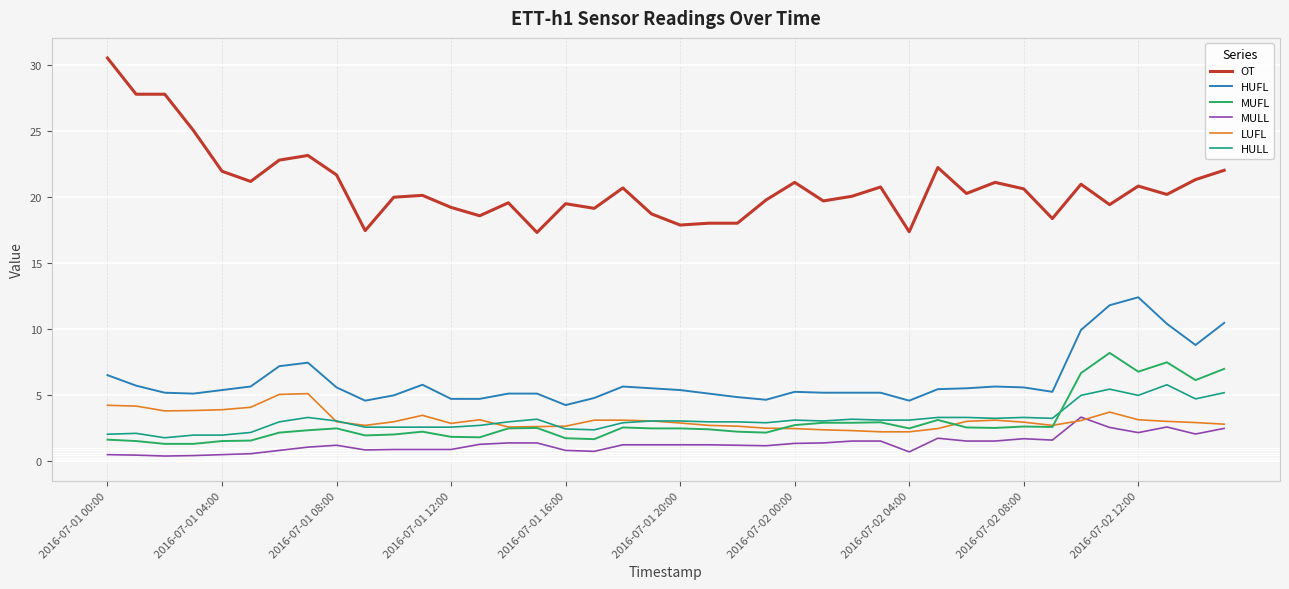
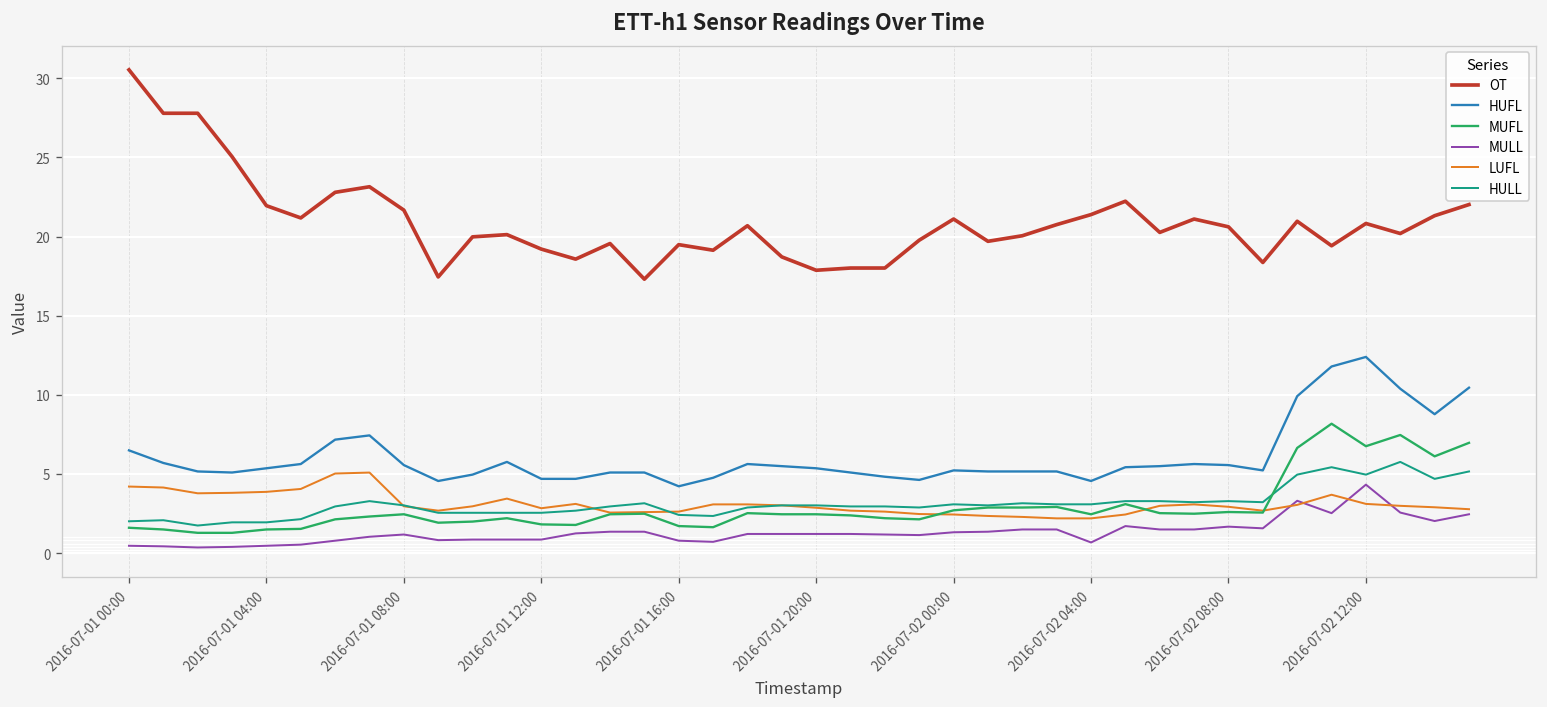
OT, 2016-07-02 04:00: 17.4 -> 21.4
MULL, 2016-07-02 12:00: 2.1 -> 4.3
